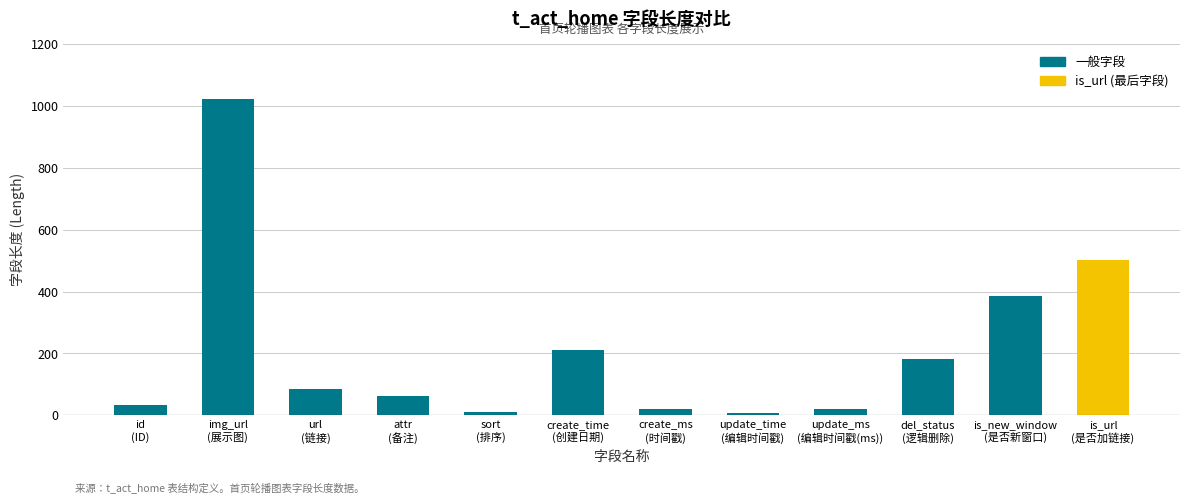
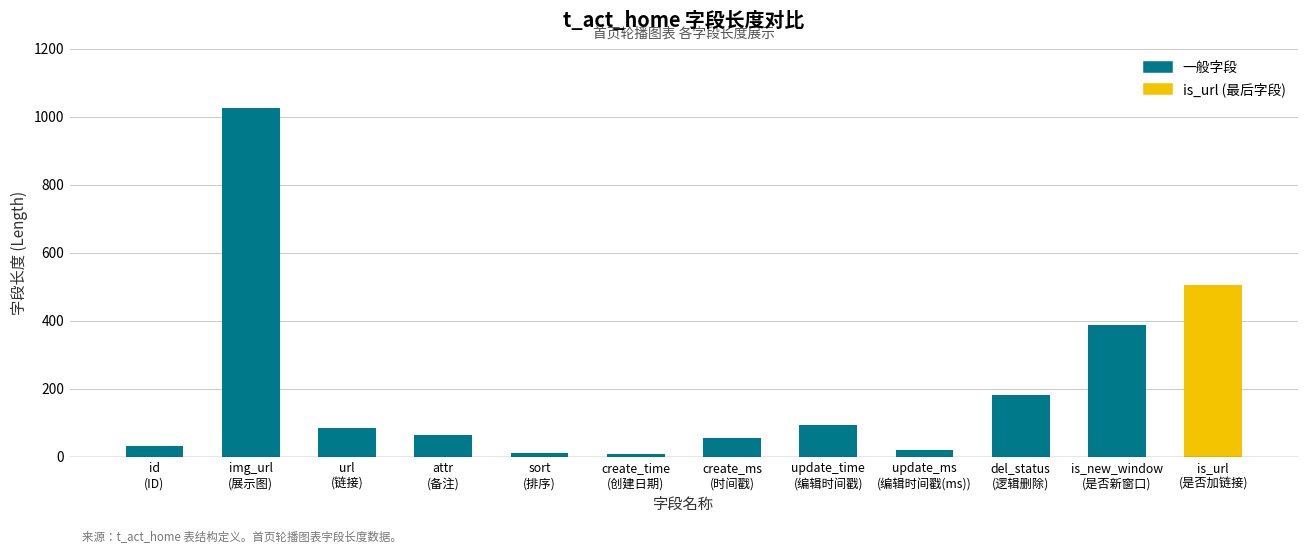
create_time (创建日期): 210 -> 10
create_ms (时间戳): 20 -> 50
update_time (编辑时间戳): 10 -> 90
